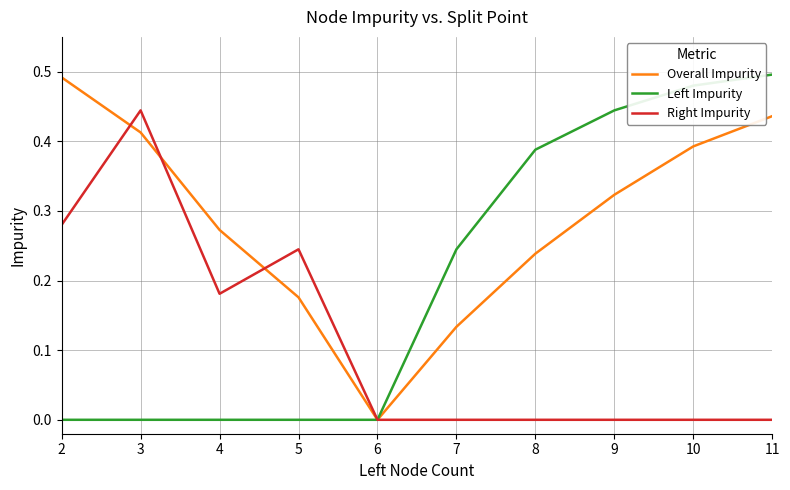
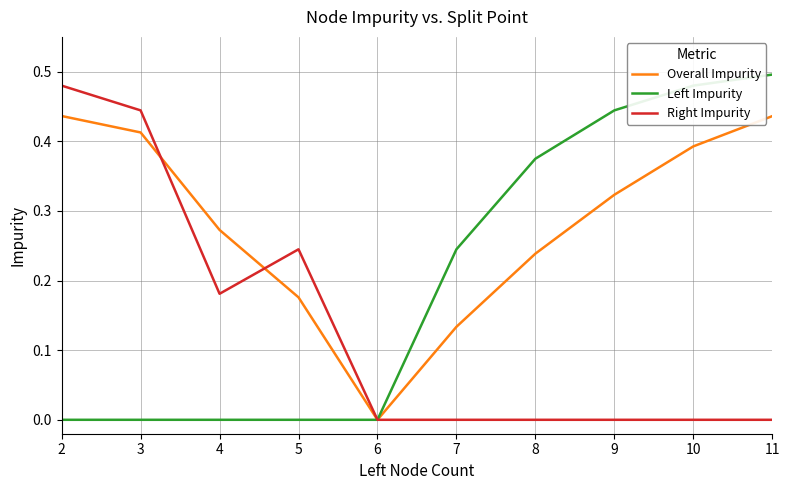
Overall Impurity, 2: 0.49 -> 0.44
Right Impurity, 2: 0.28 -> 0.48
Left Impurity, 8: 0.39 -> 0.38
